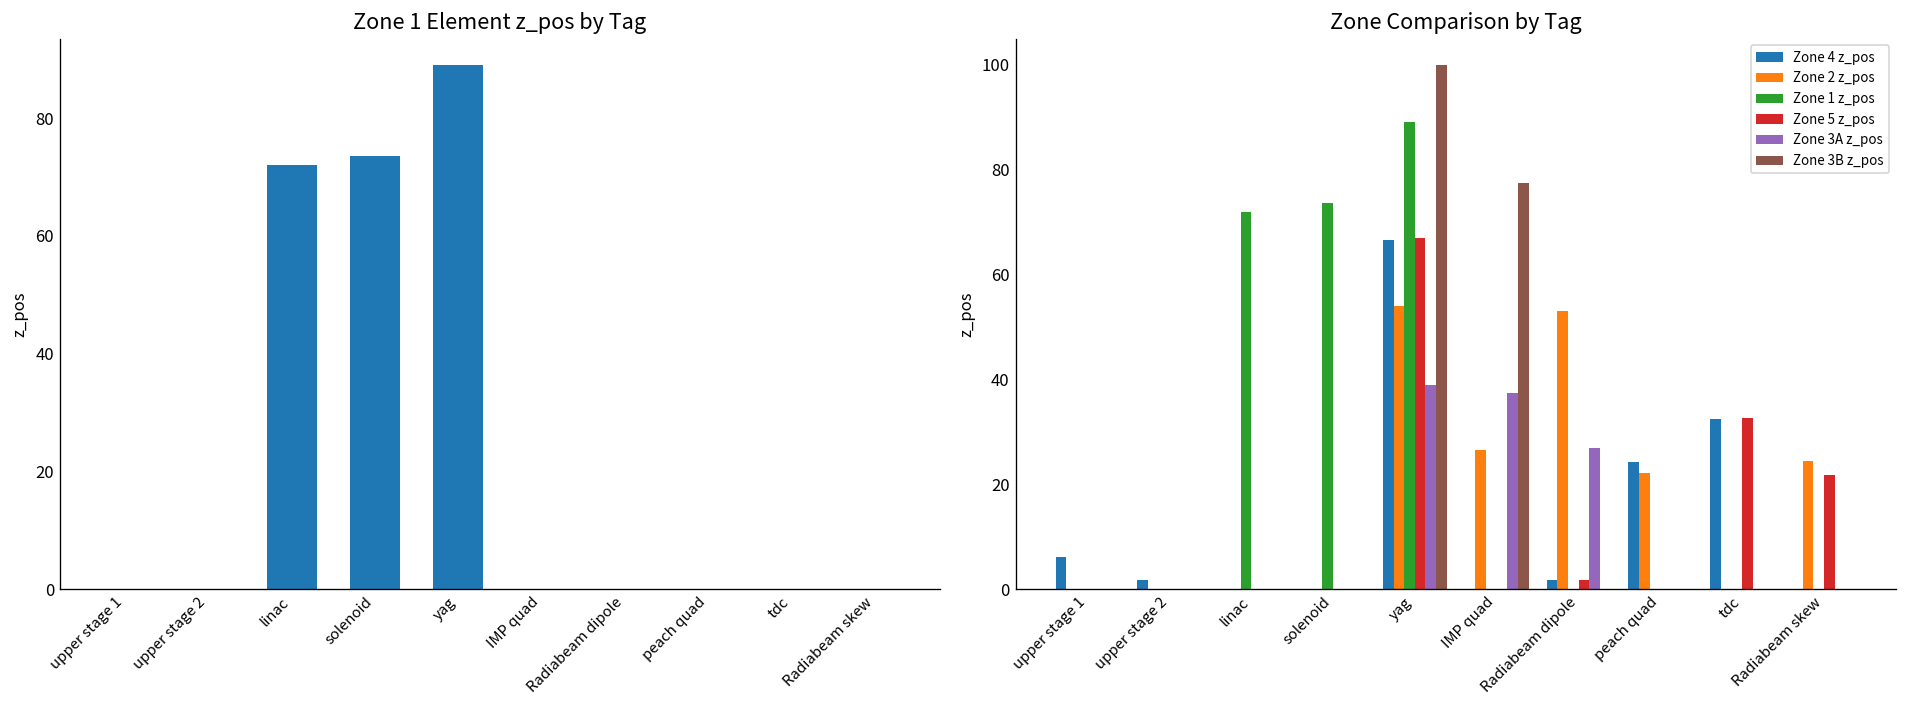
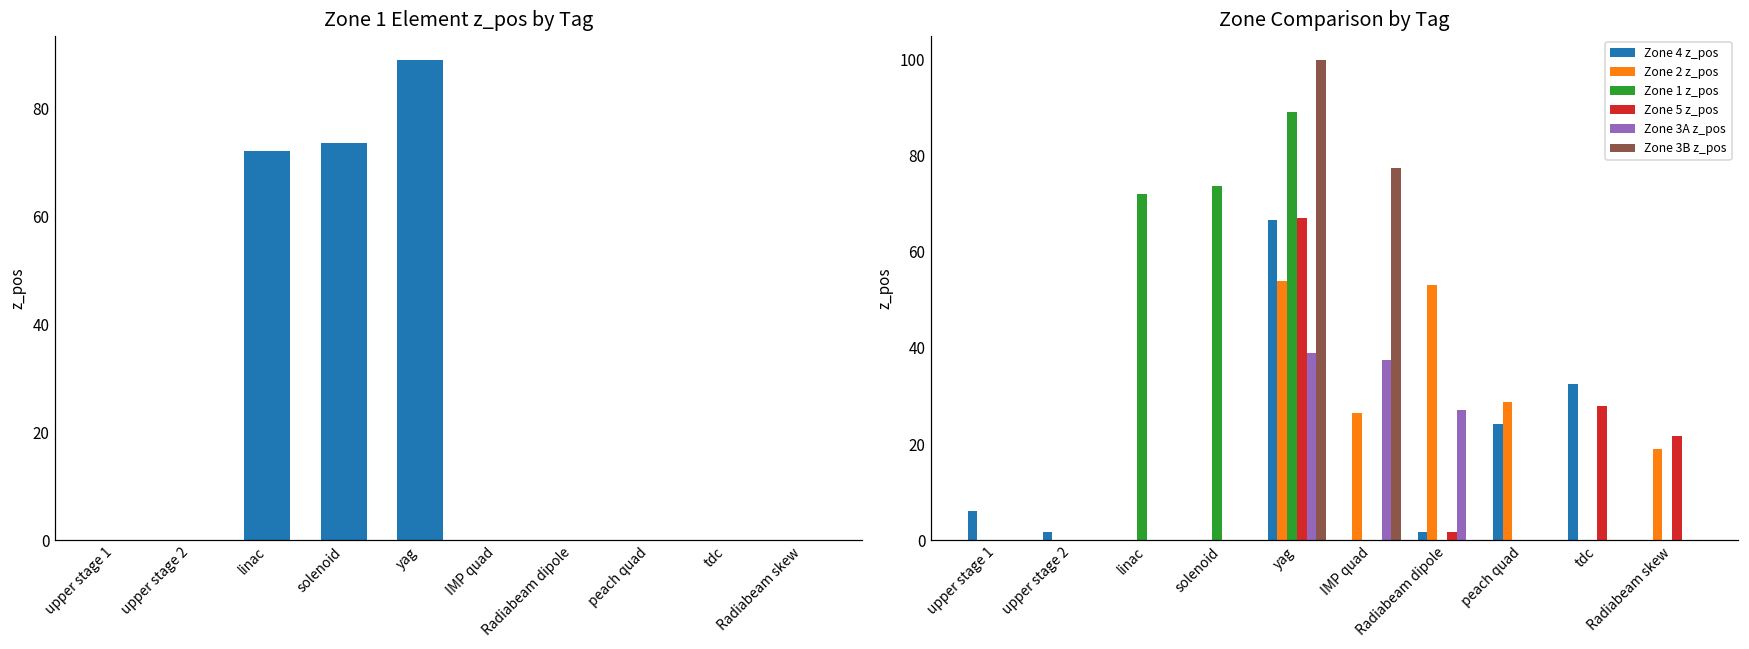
Zone Comparison by Tag, Zone 2 z_pos, peach quad: 22 -> 29
Zone Comparison by Tag, Zone 5 z_pos, tdc: 33 -> 28
Zone Comparison by Tag, Zone 2 z_pos, Radiabeam skew: 25 -> 19
